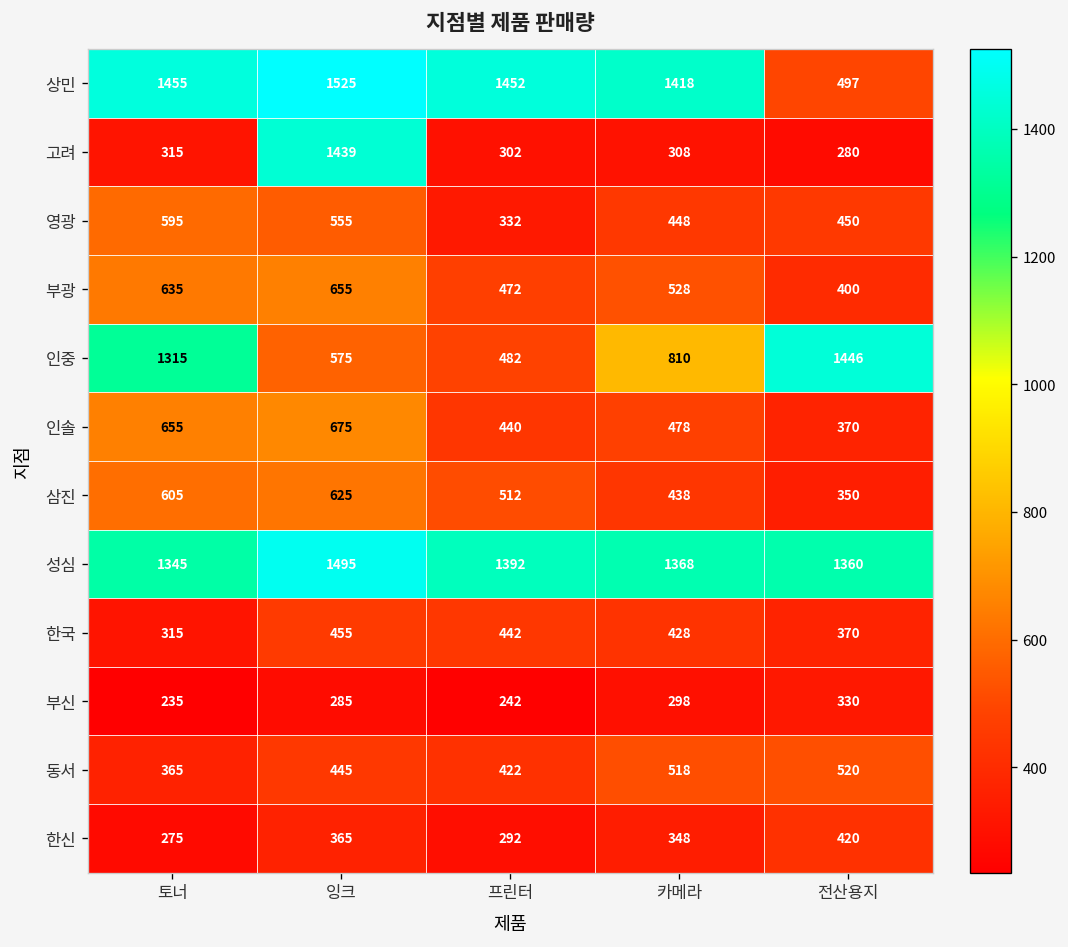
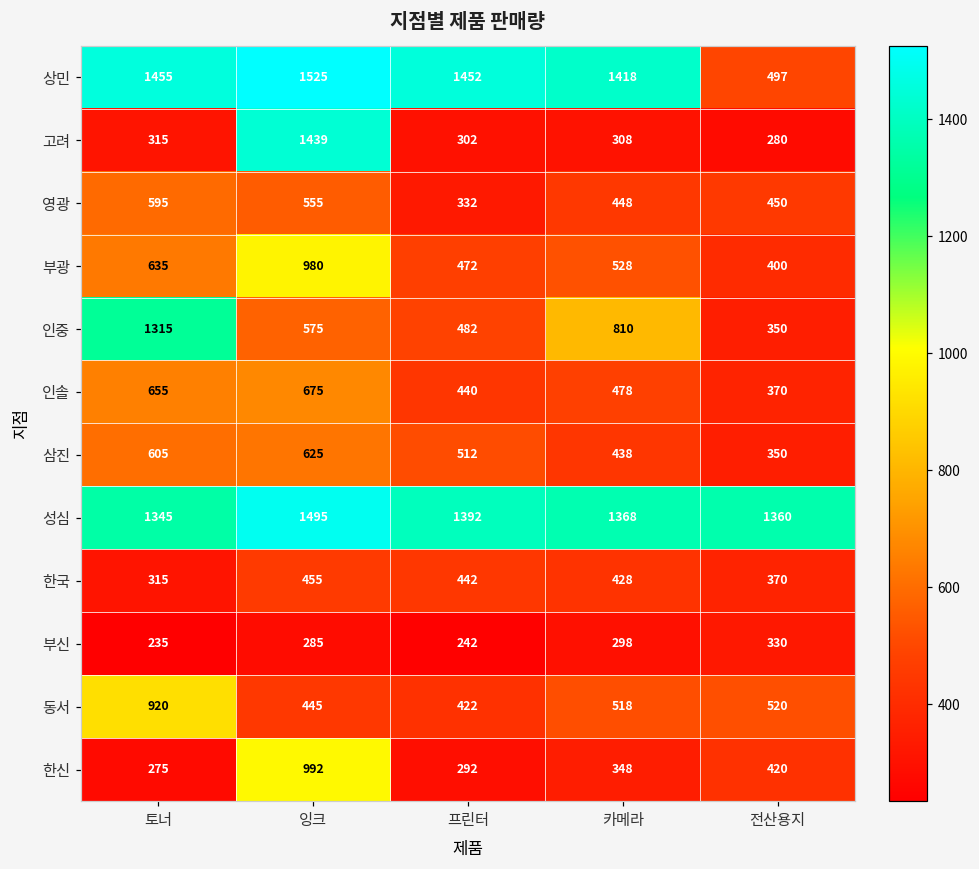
부광, 잉크: 655 -> 980
인중, 전산용지: 1446 -> 350
동서, 토너: 365 -> 920
한신, 잉크: 365 -> 992
